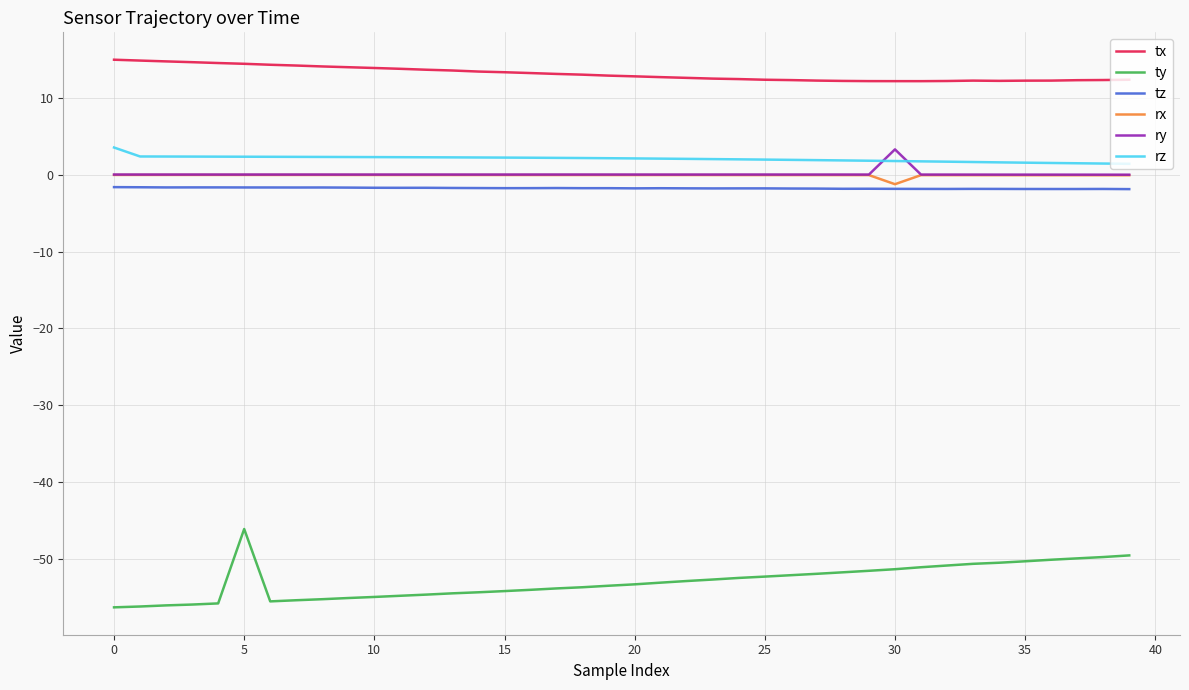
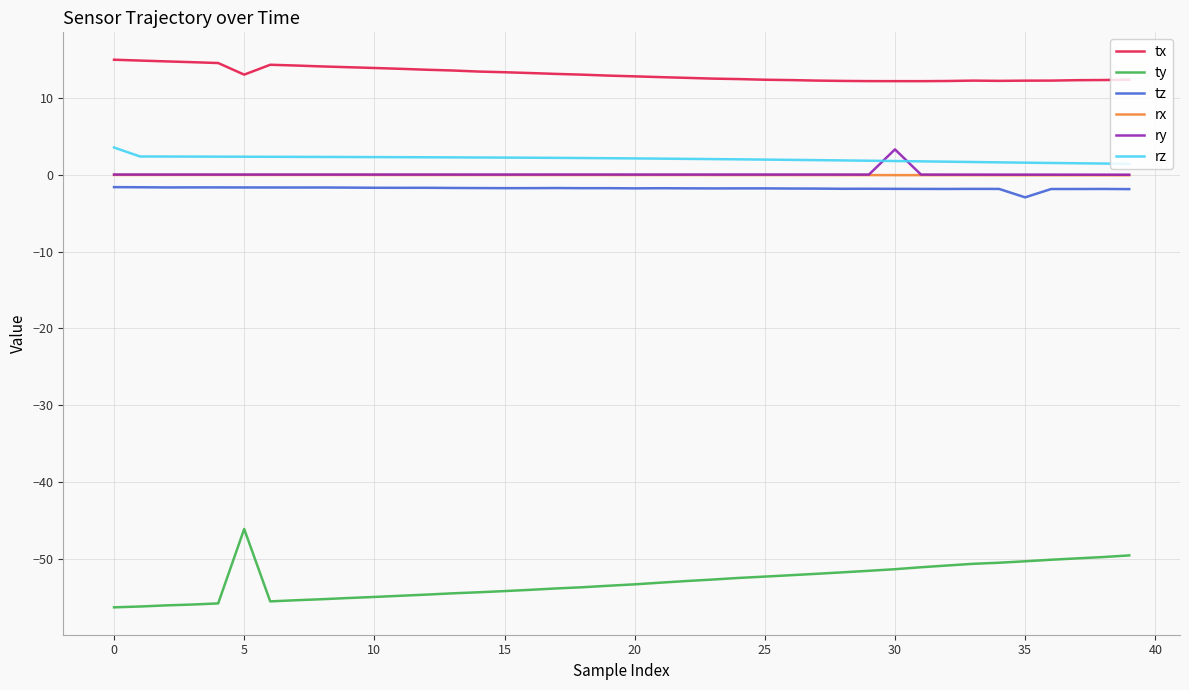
tx, 5: 14 -> 13
rx, 30: -1 -> 0
tz, 35: -2 -> -3
